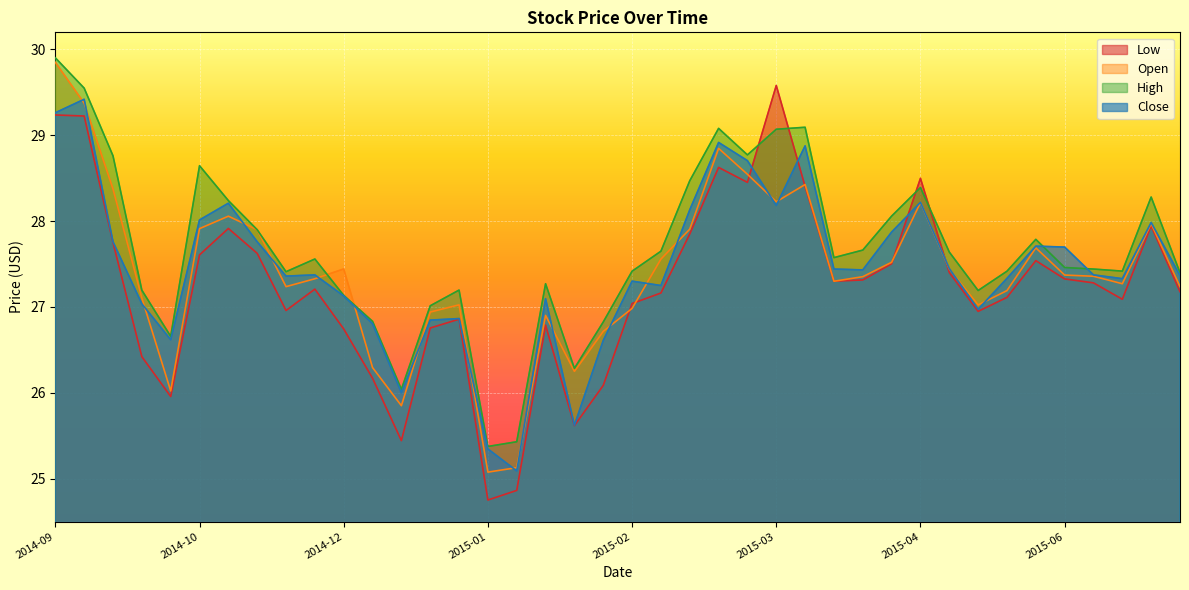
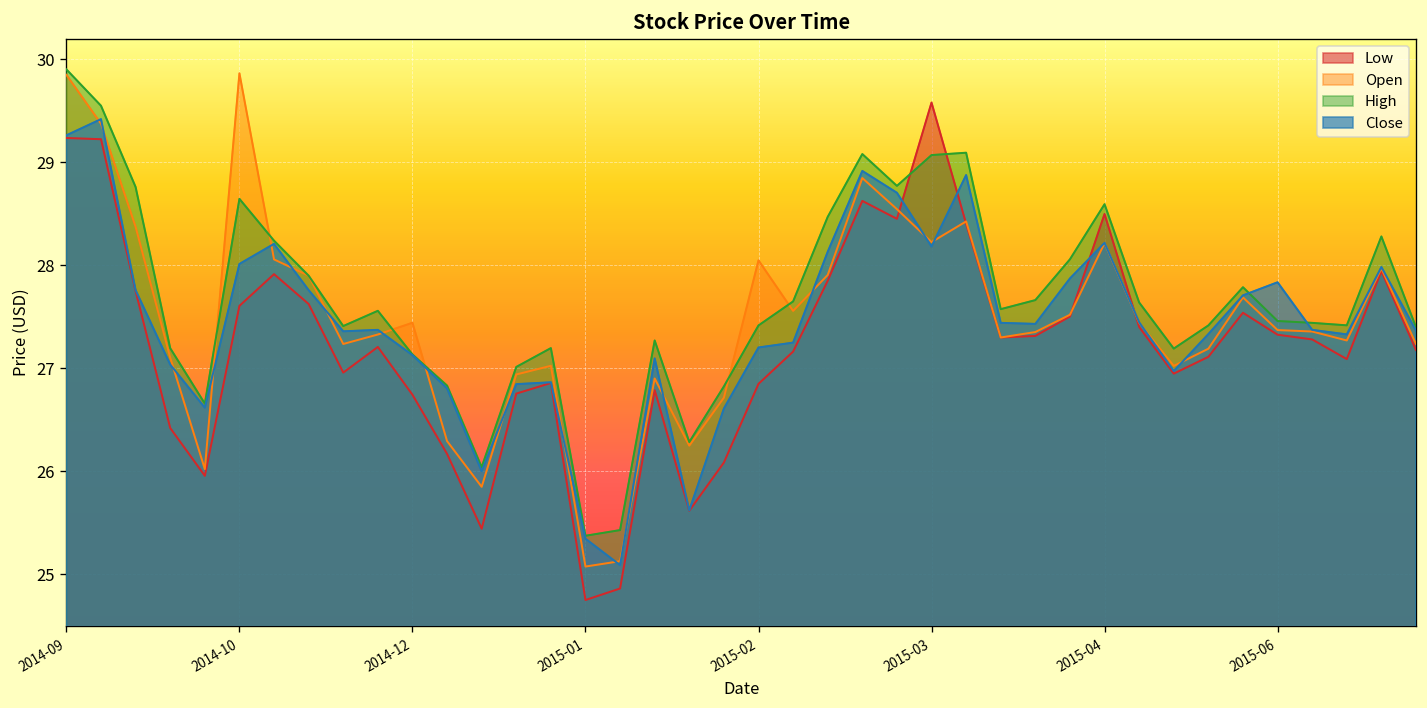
Open, 2014-10: 27.9 -> 29.9
Low, 2015-02: 27.0 -> 26.9
Open, 2015-02: 27.0 -> 28.0
Close, 2015-02: 27.3 -> 27.2
High, 2015-04: 28.4 -> 28.6
Close, 2015-06: 27.7 -> 27.8
